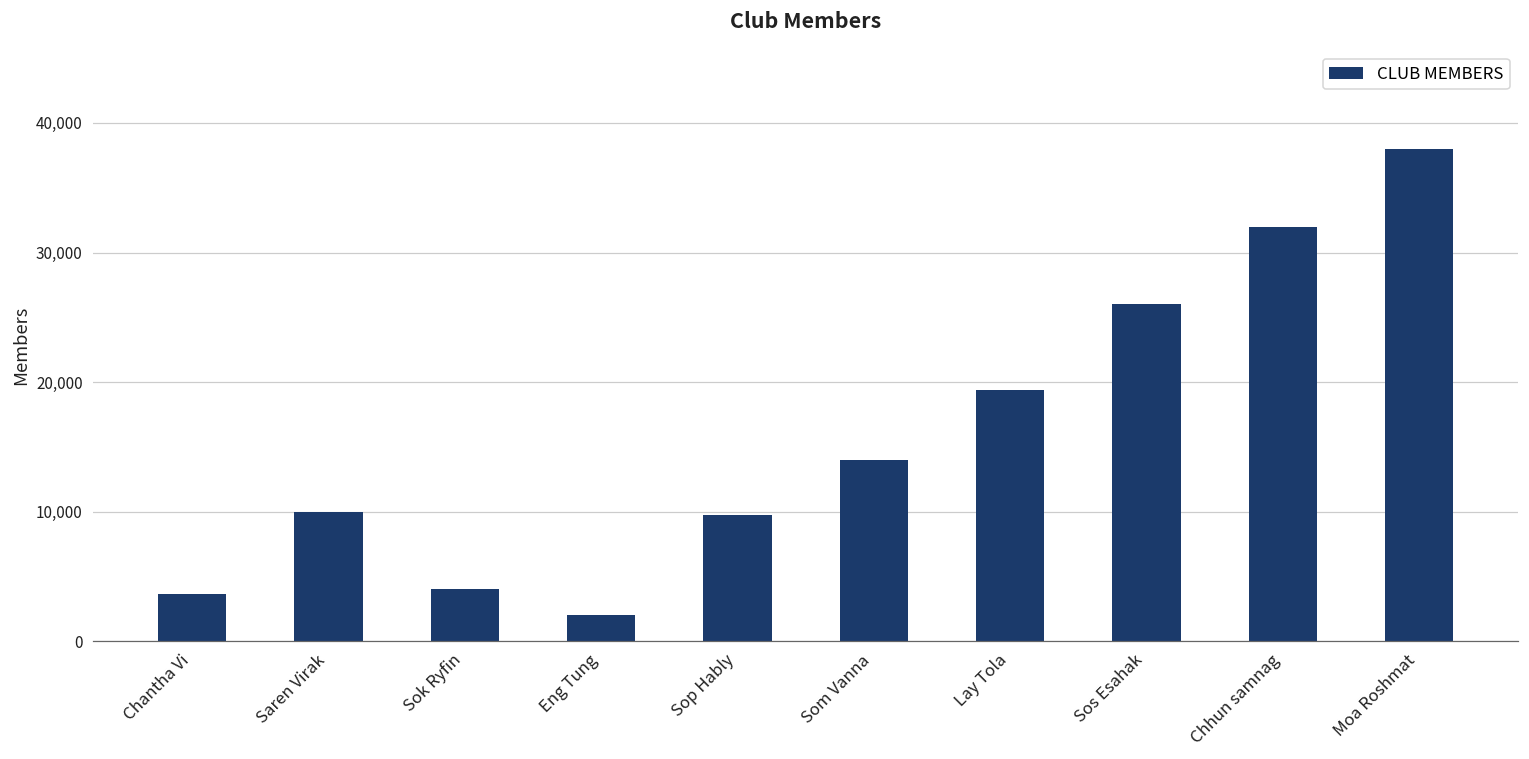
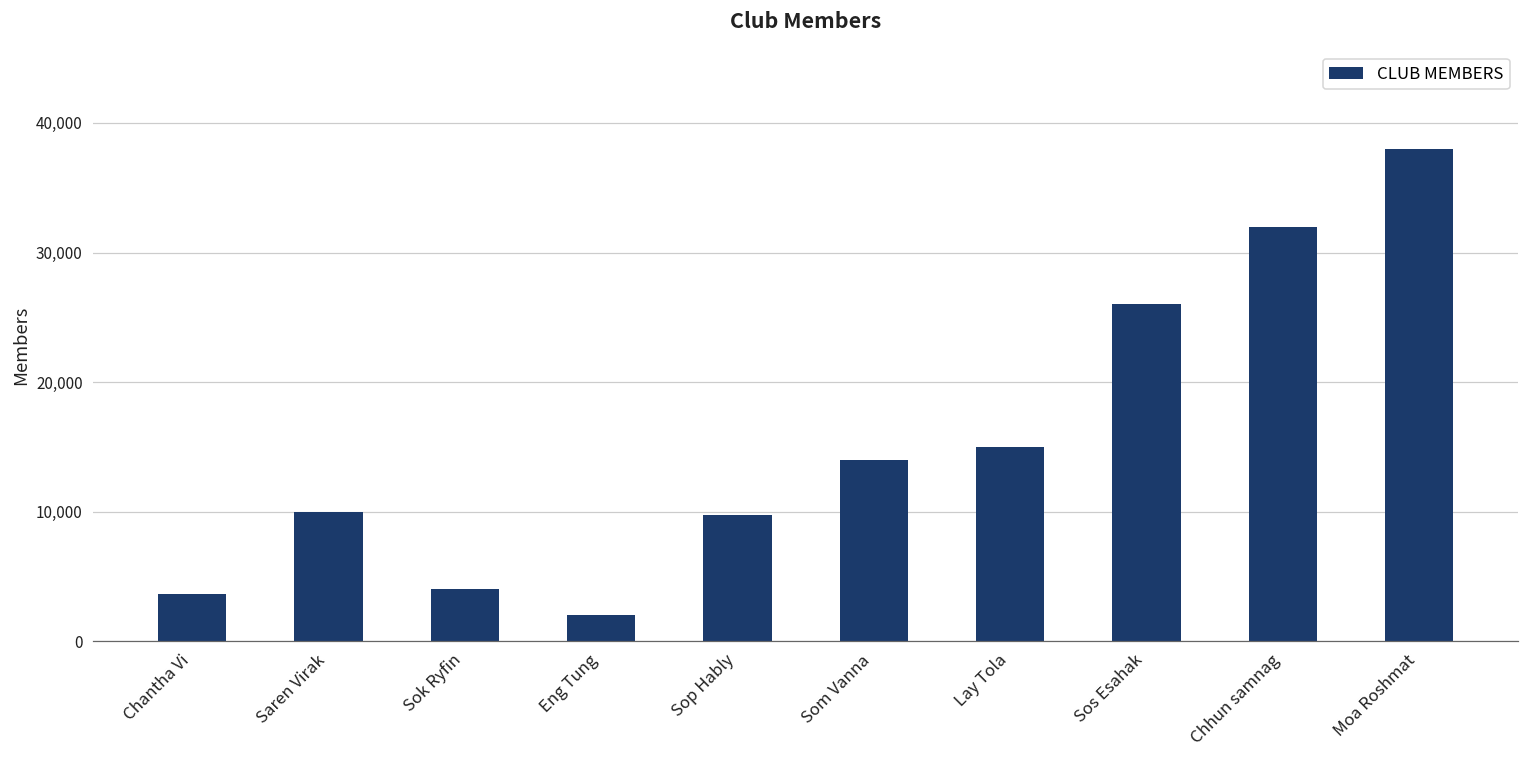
Lay Tola: 19,400 -> 15,000
